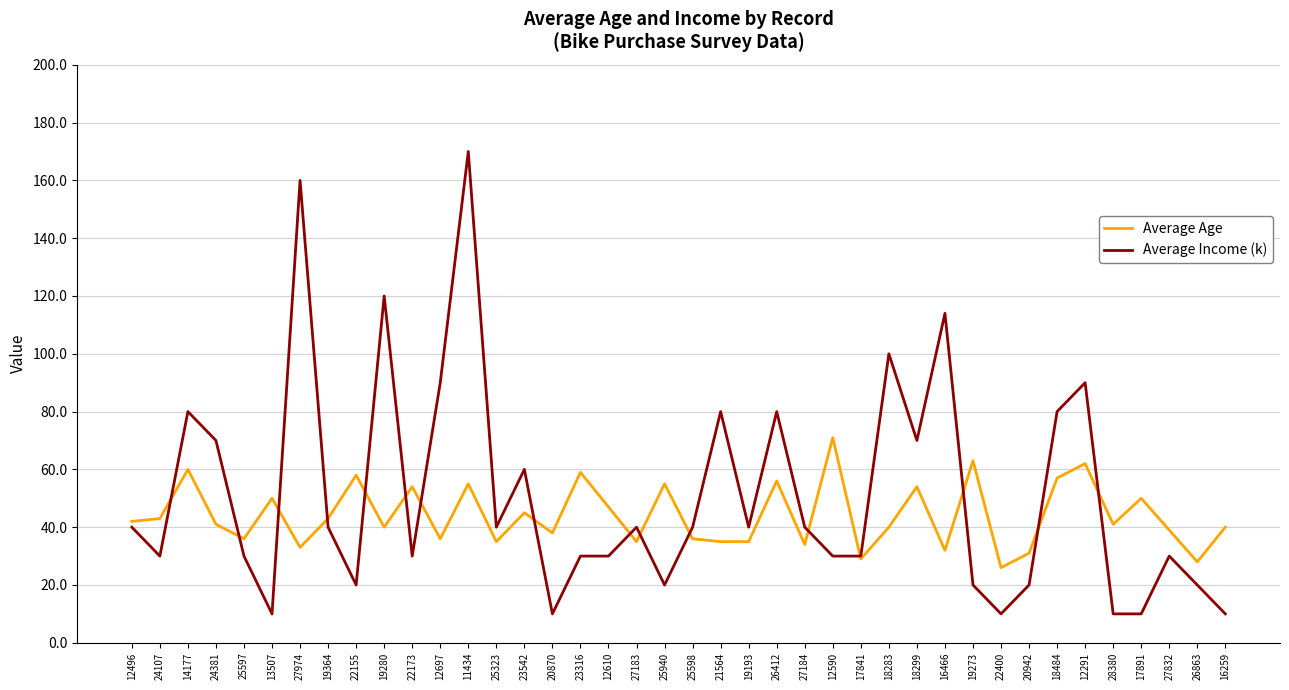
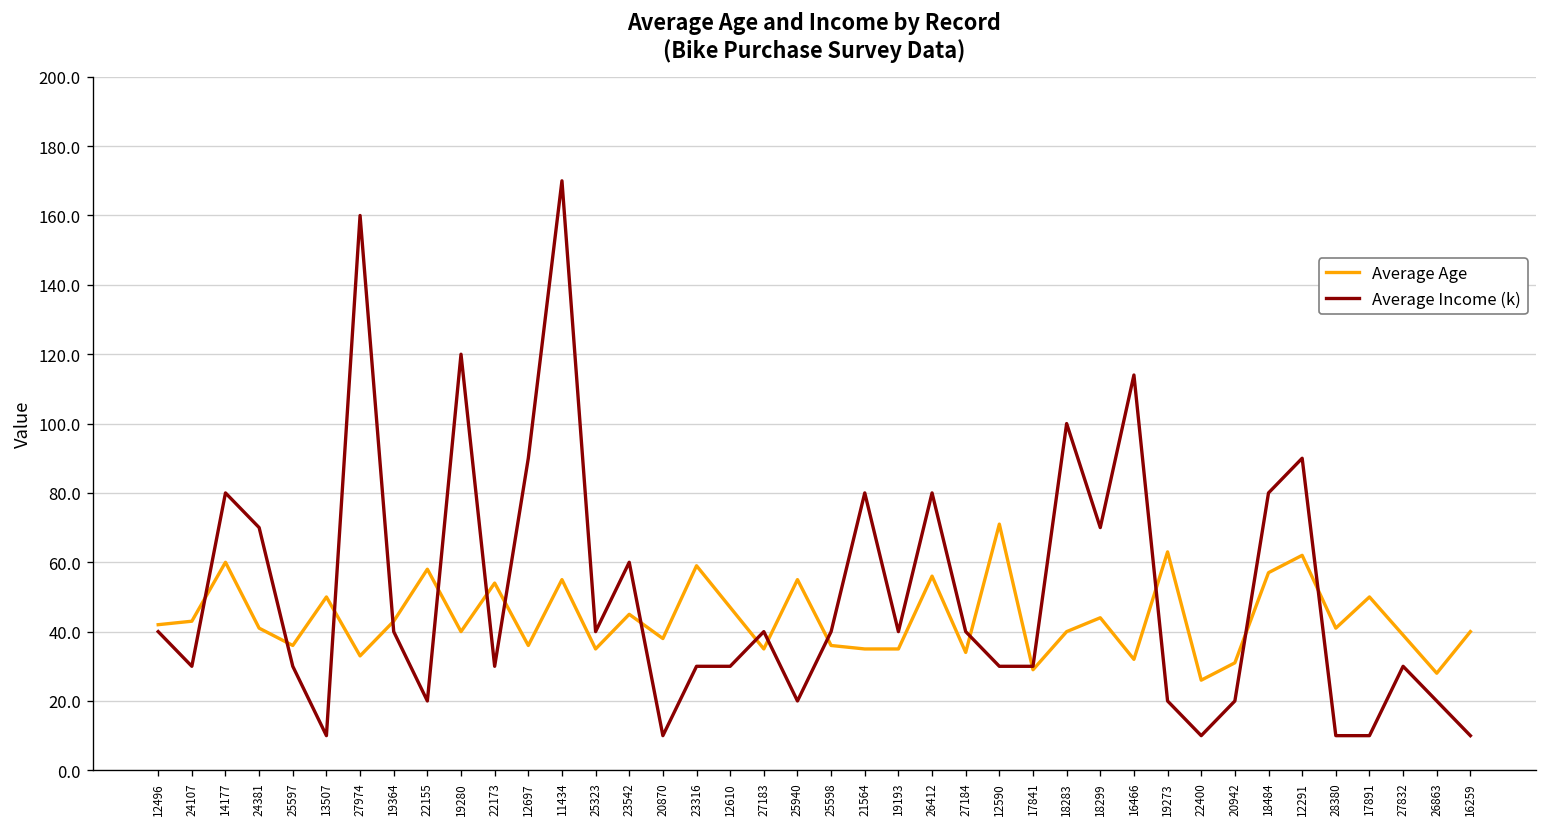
Average Age, 18299: 54 -> 44
